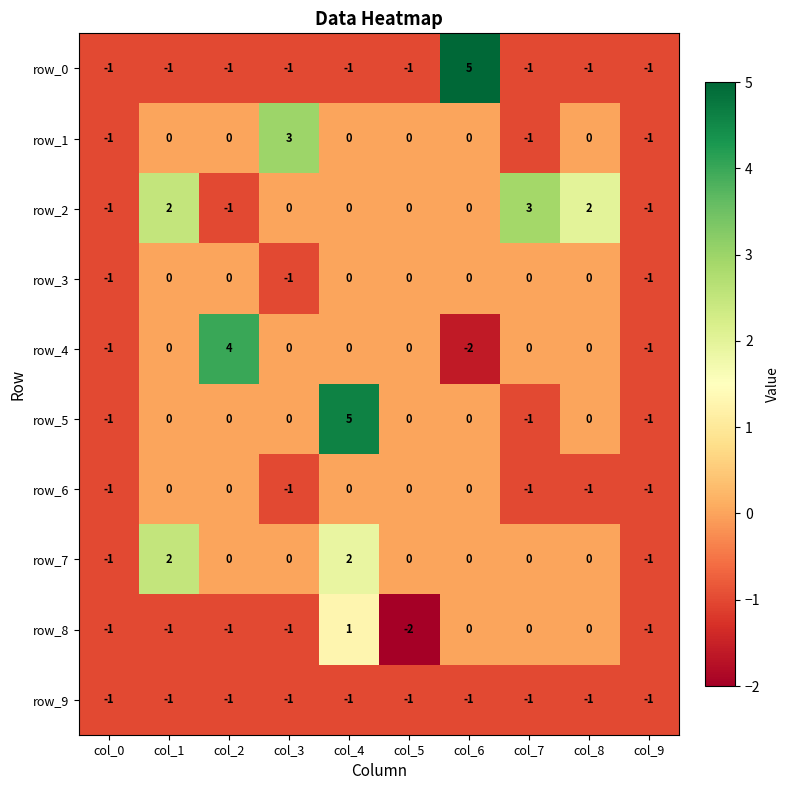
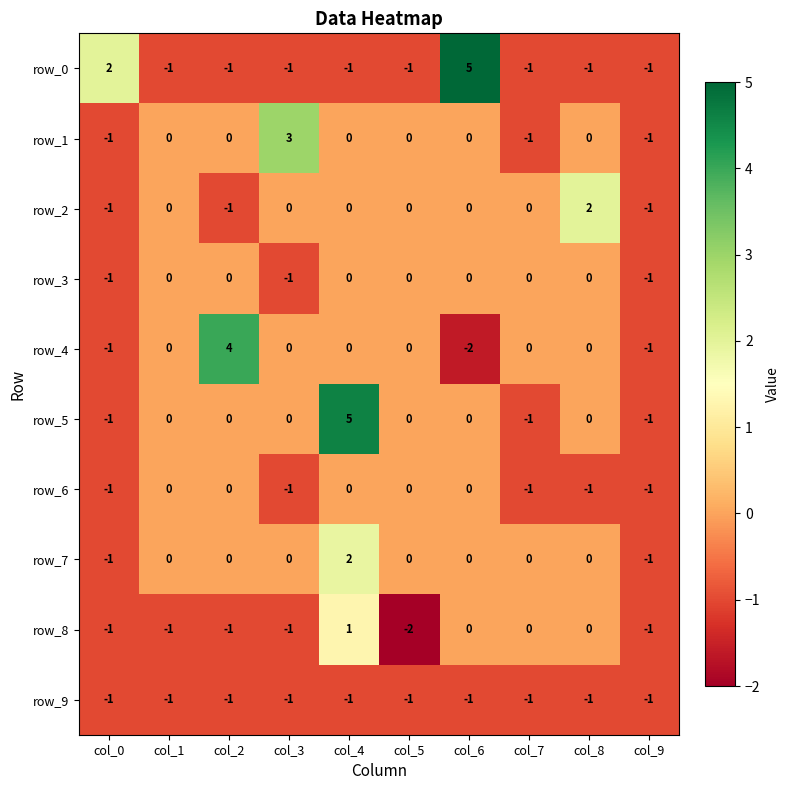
row_0, col_0: -1 -> 2
row_2, col_1: 2 -> 0
row_2, col_7: 3 -> 0
row_7, col_1: 2 -> 0
